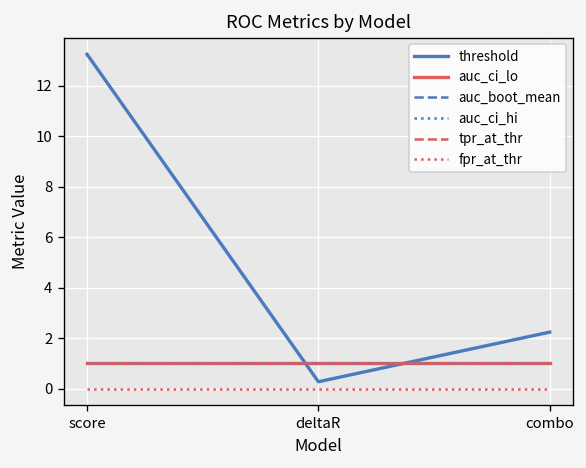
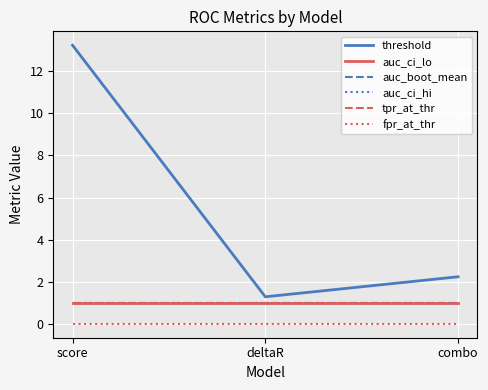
threshold, deltaR: 0.3 -> 1.3
